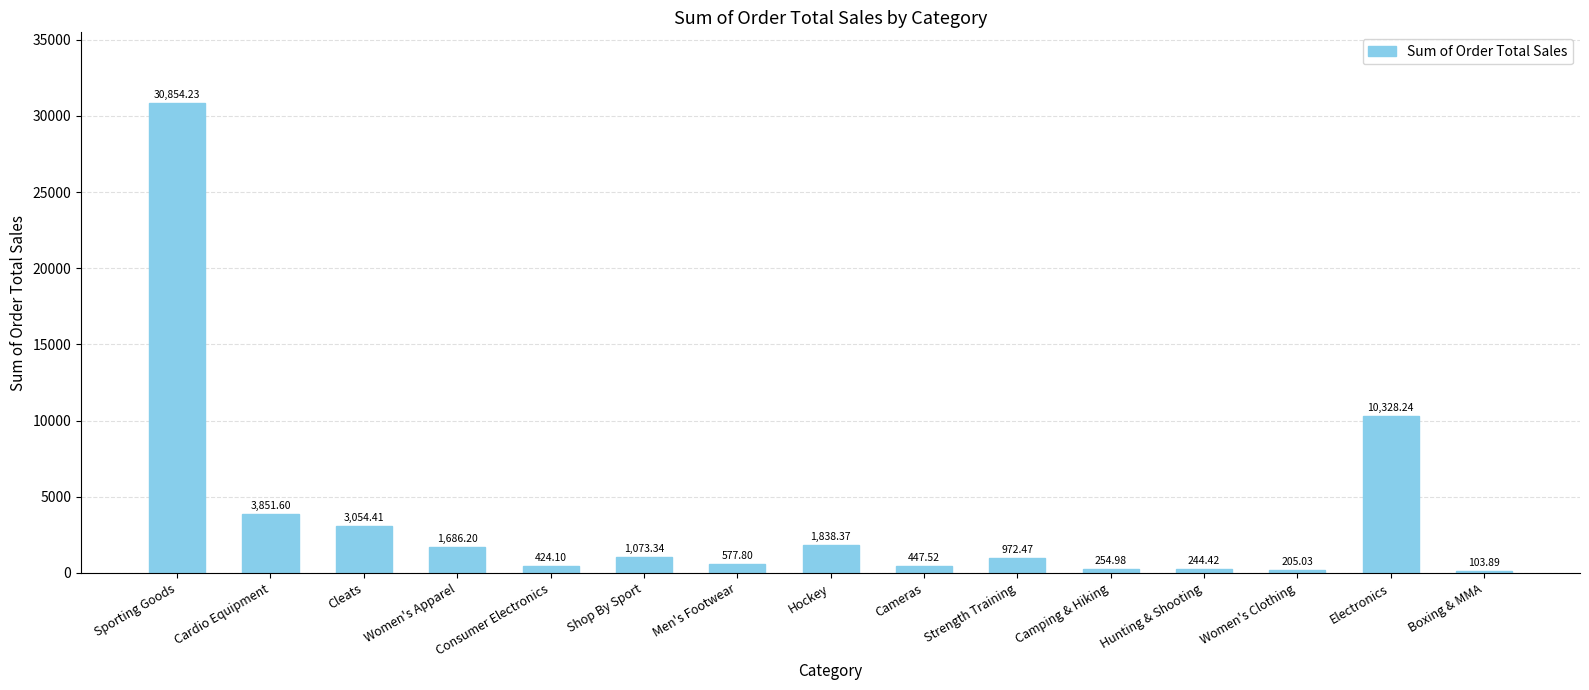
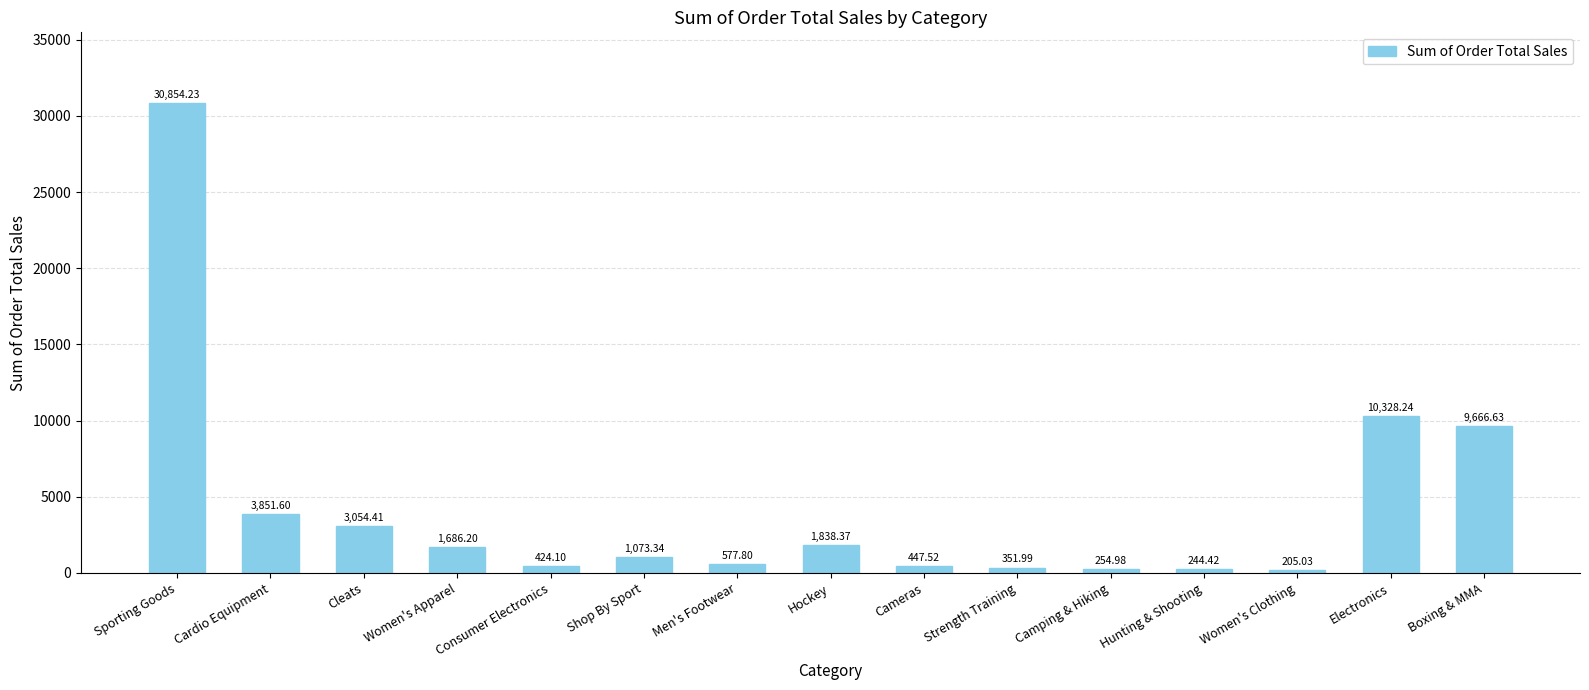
Strength Training: 972.47 -> 351.99
Boxing & MMA: 103.89 -> 9,666.63
